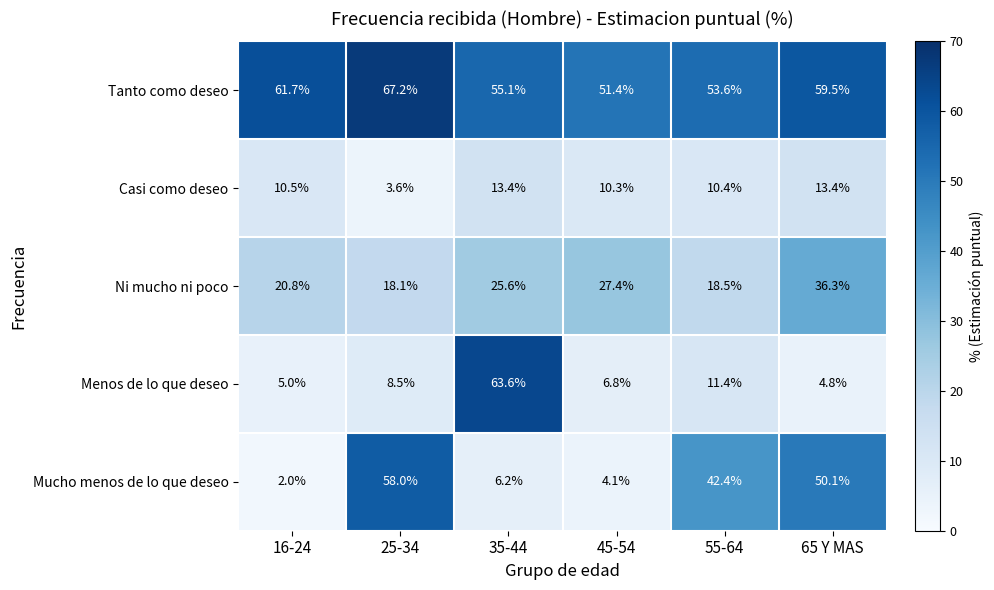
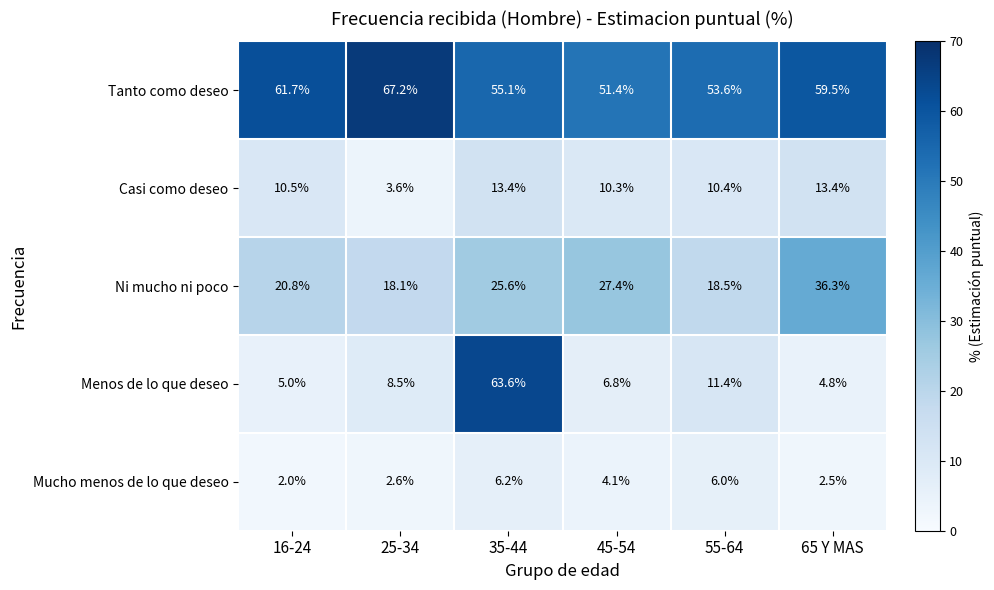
Mucho menos de lo que deseo, 25-34: 58.0% -> 2.6%
Mucho menos de lo que deseo, 55-64: 42.4% -> 6.0%
Mucho menos de lo que deseo, 65 Y MAS: 50.1% -> 2.5%
